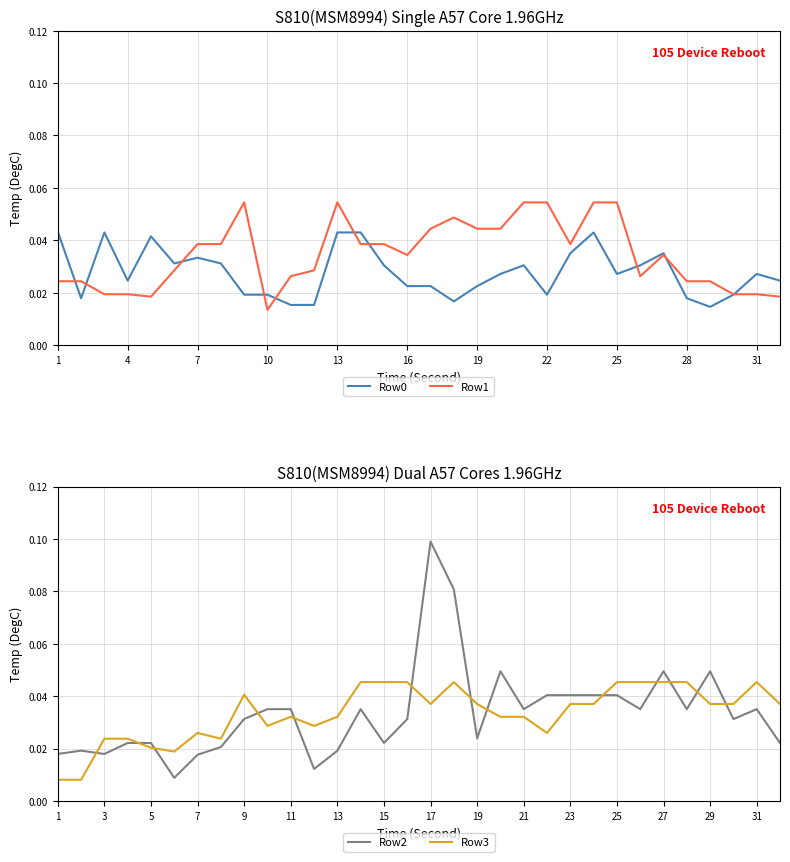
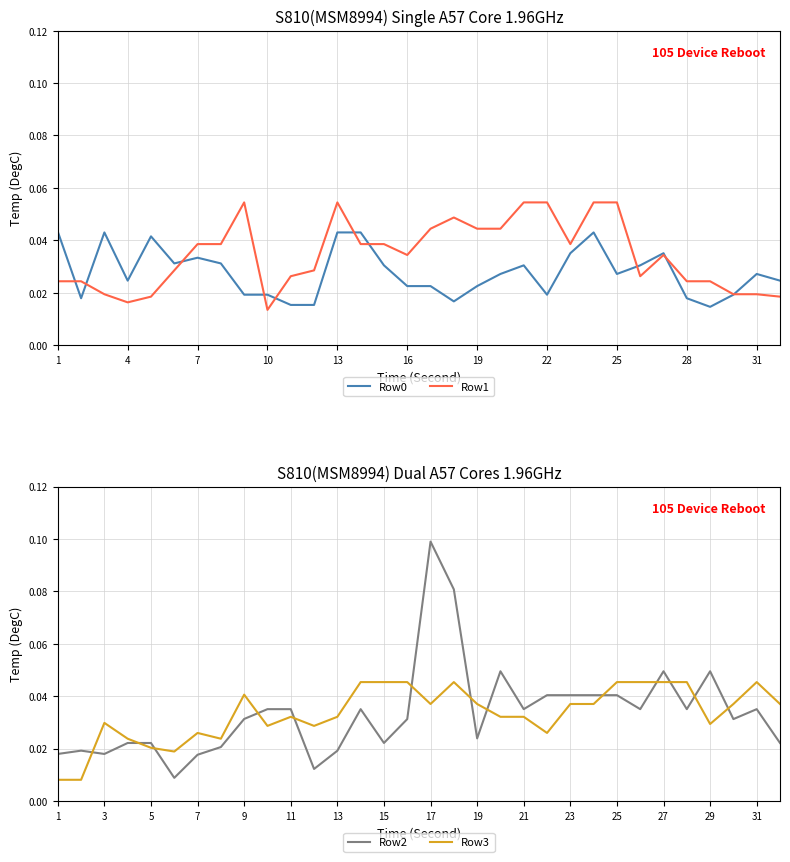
S810(MSM8994) Single A57 Core 1.96GHz, Row1, 4: 0.019 -> 0.016
S810(MSM8994) Dual A57 Cores 1.96GHz, Row3, 3: 0.024 -> 0.030
S810(MSM8994) Dual A57 Cores 1.96GHz, Row3, 29: 0.037 -> 0.029
